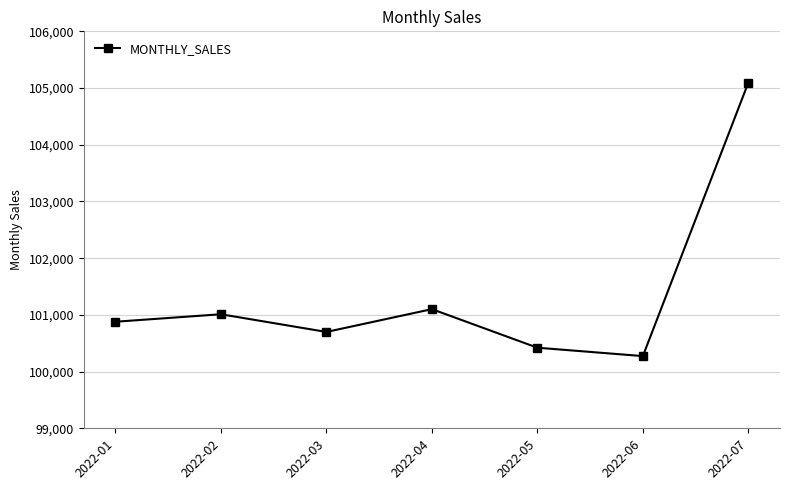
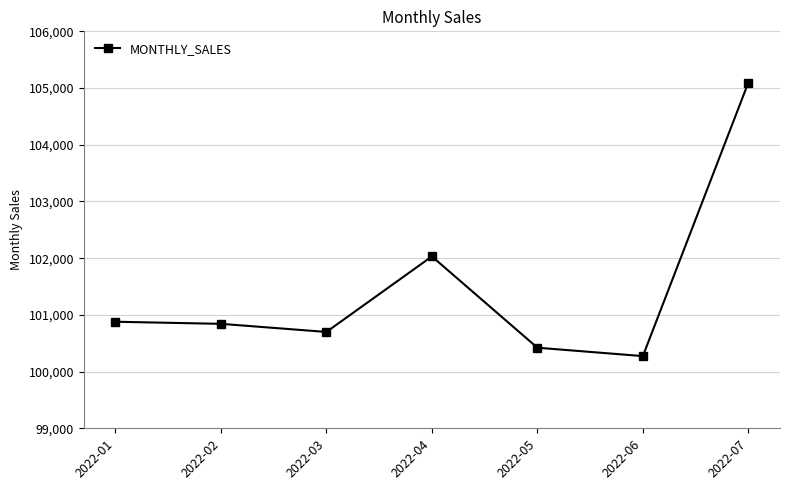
2022-02: 101,000 -> 100,800
2022-04: 101,100 -> 102,000
